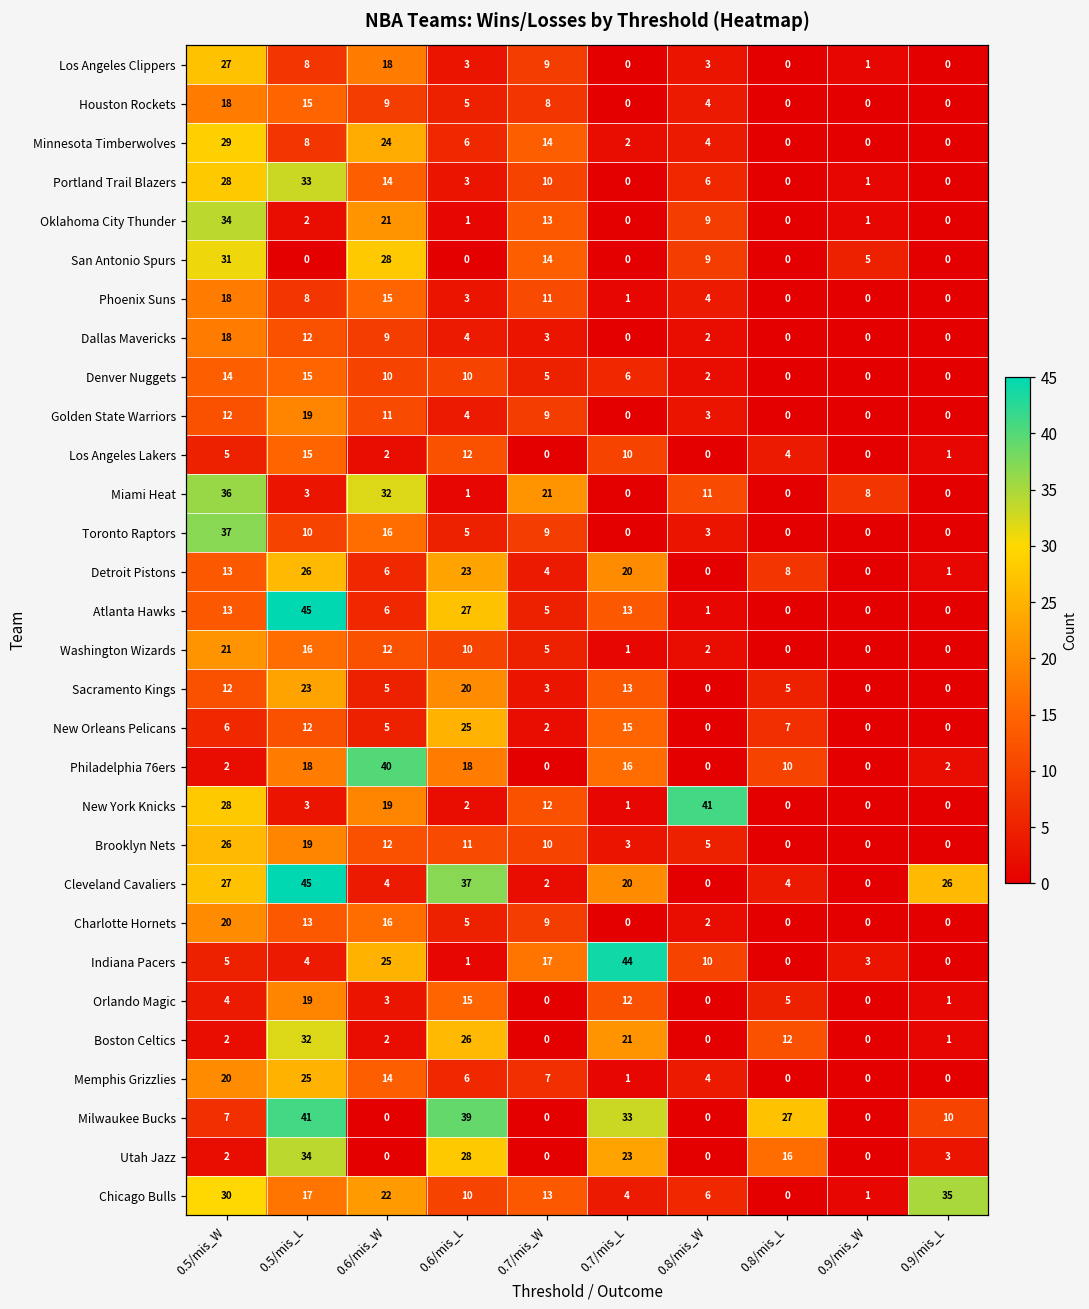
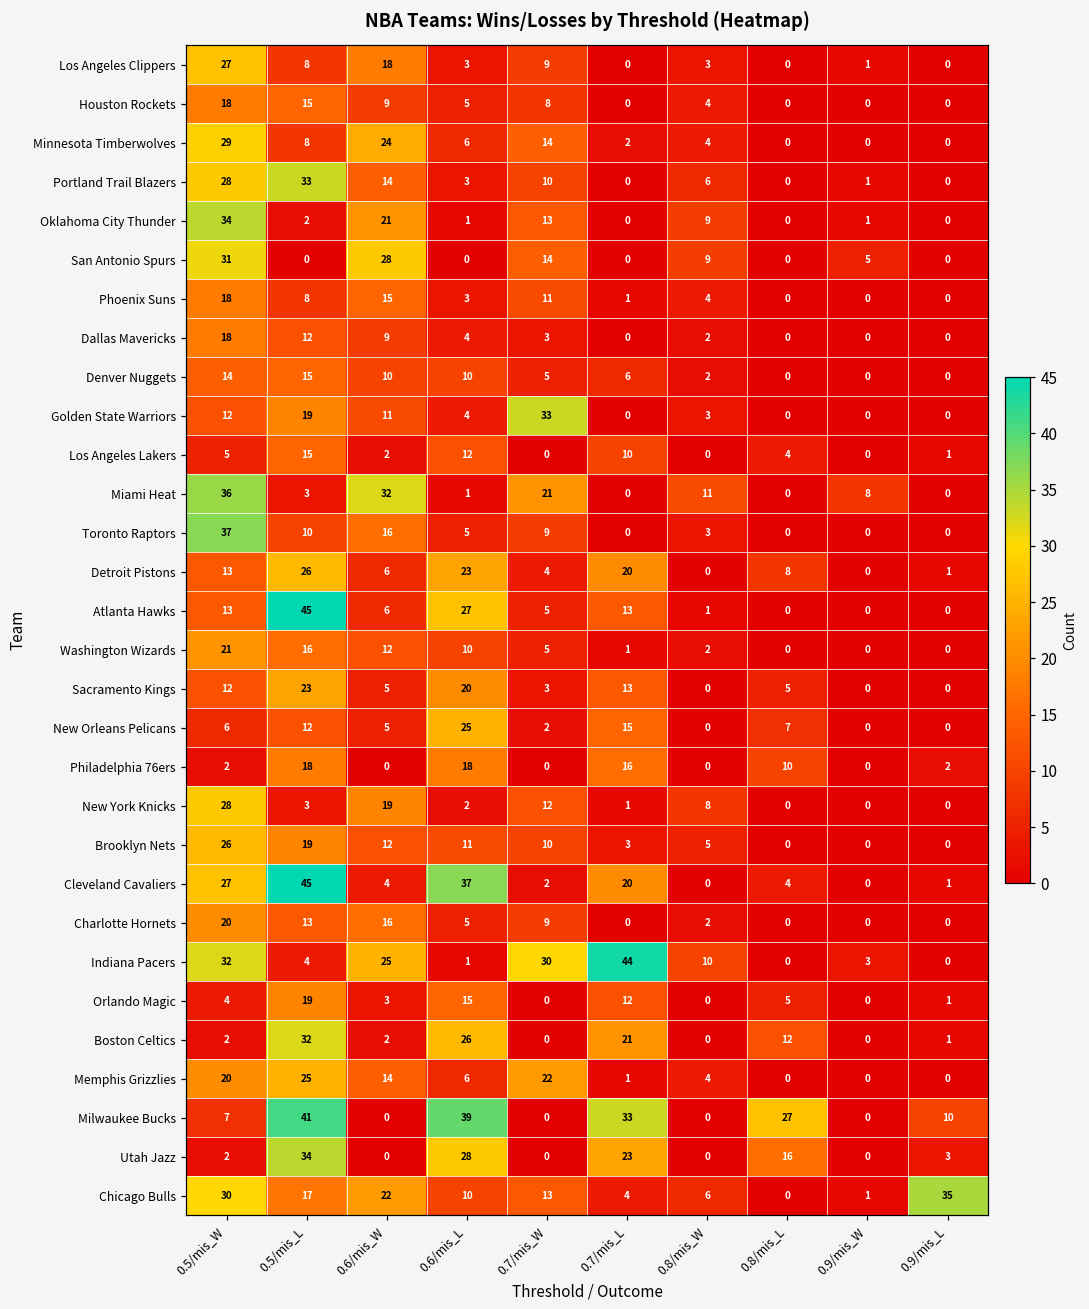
Golden State Warriors, 0.7/mis_W: 9 -> 33
Philadelphia 76ers, 0.6/mis_W: 40 -> 0
New York Knicks, 0.8/mis_W: 41 -> 8
Cleveland Cavaliers, 0.9/mis_L: 26 -> 1
Indiana Pacers, 0.5/mis_W: 5 -> 32
Indiana Pacers, 0.7/mis_W: 17 -> 30
Memphis Grizzlies, 0.7/mis_W: 7 -> 22
